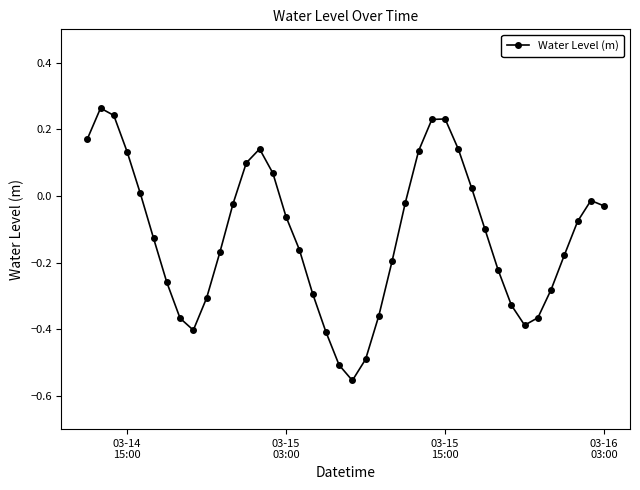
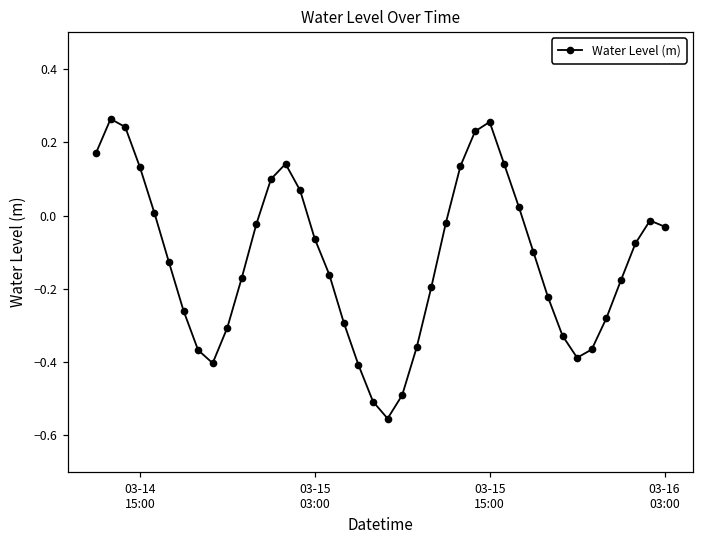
03-15 15:00: 0.23 -> 0.26
